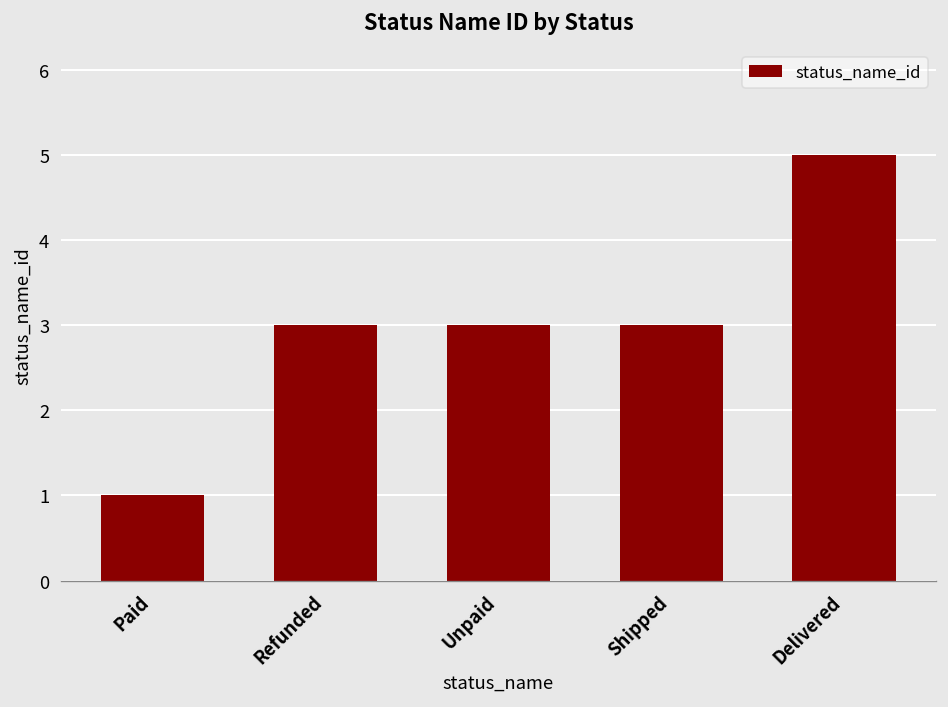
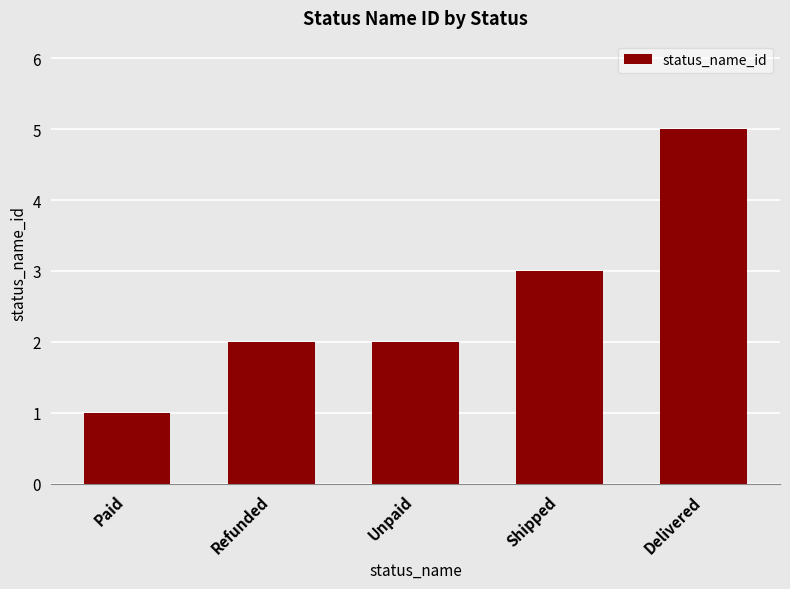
Refunded: 3 -> 2
Unpaid: 3 -> 2
